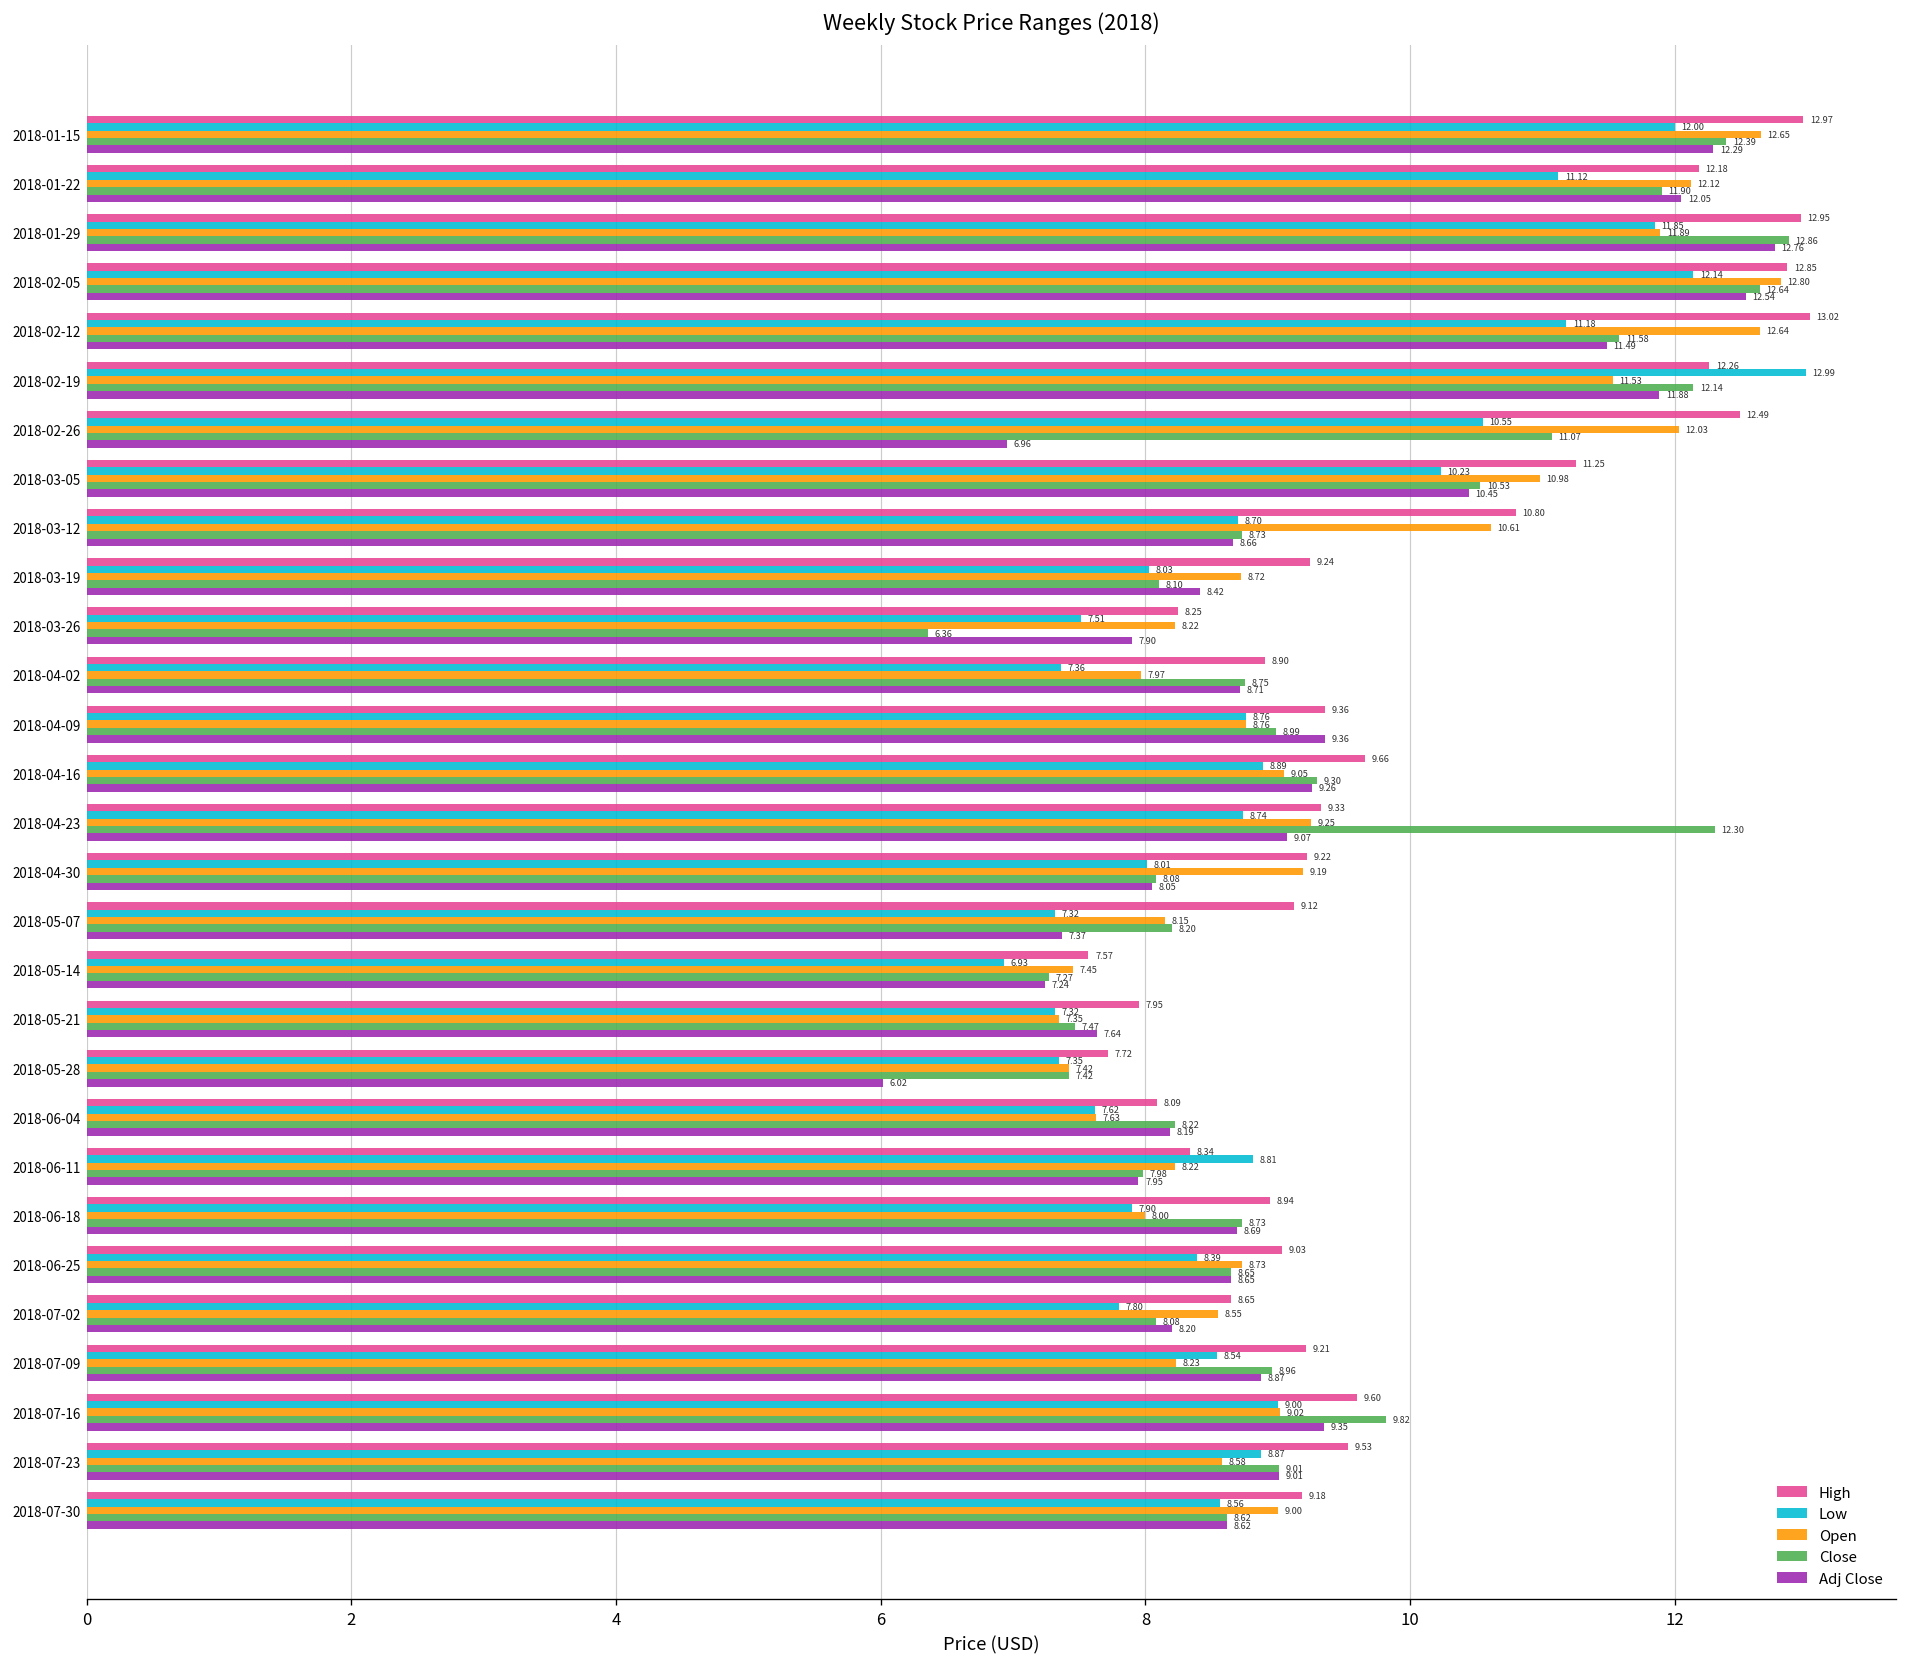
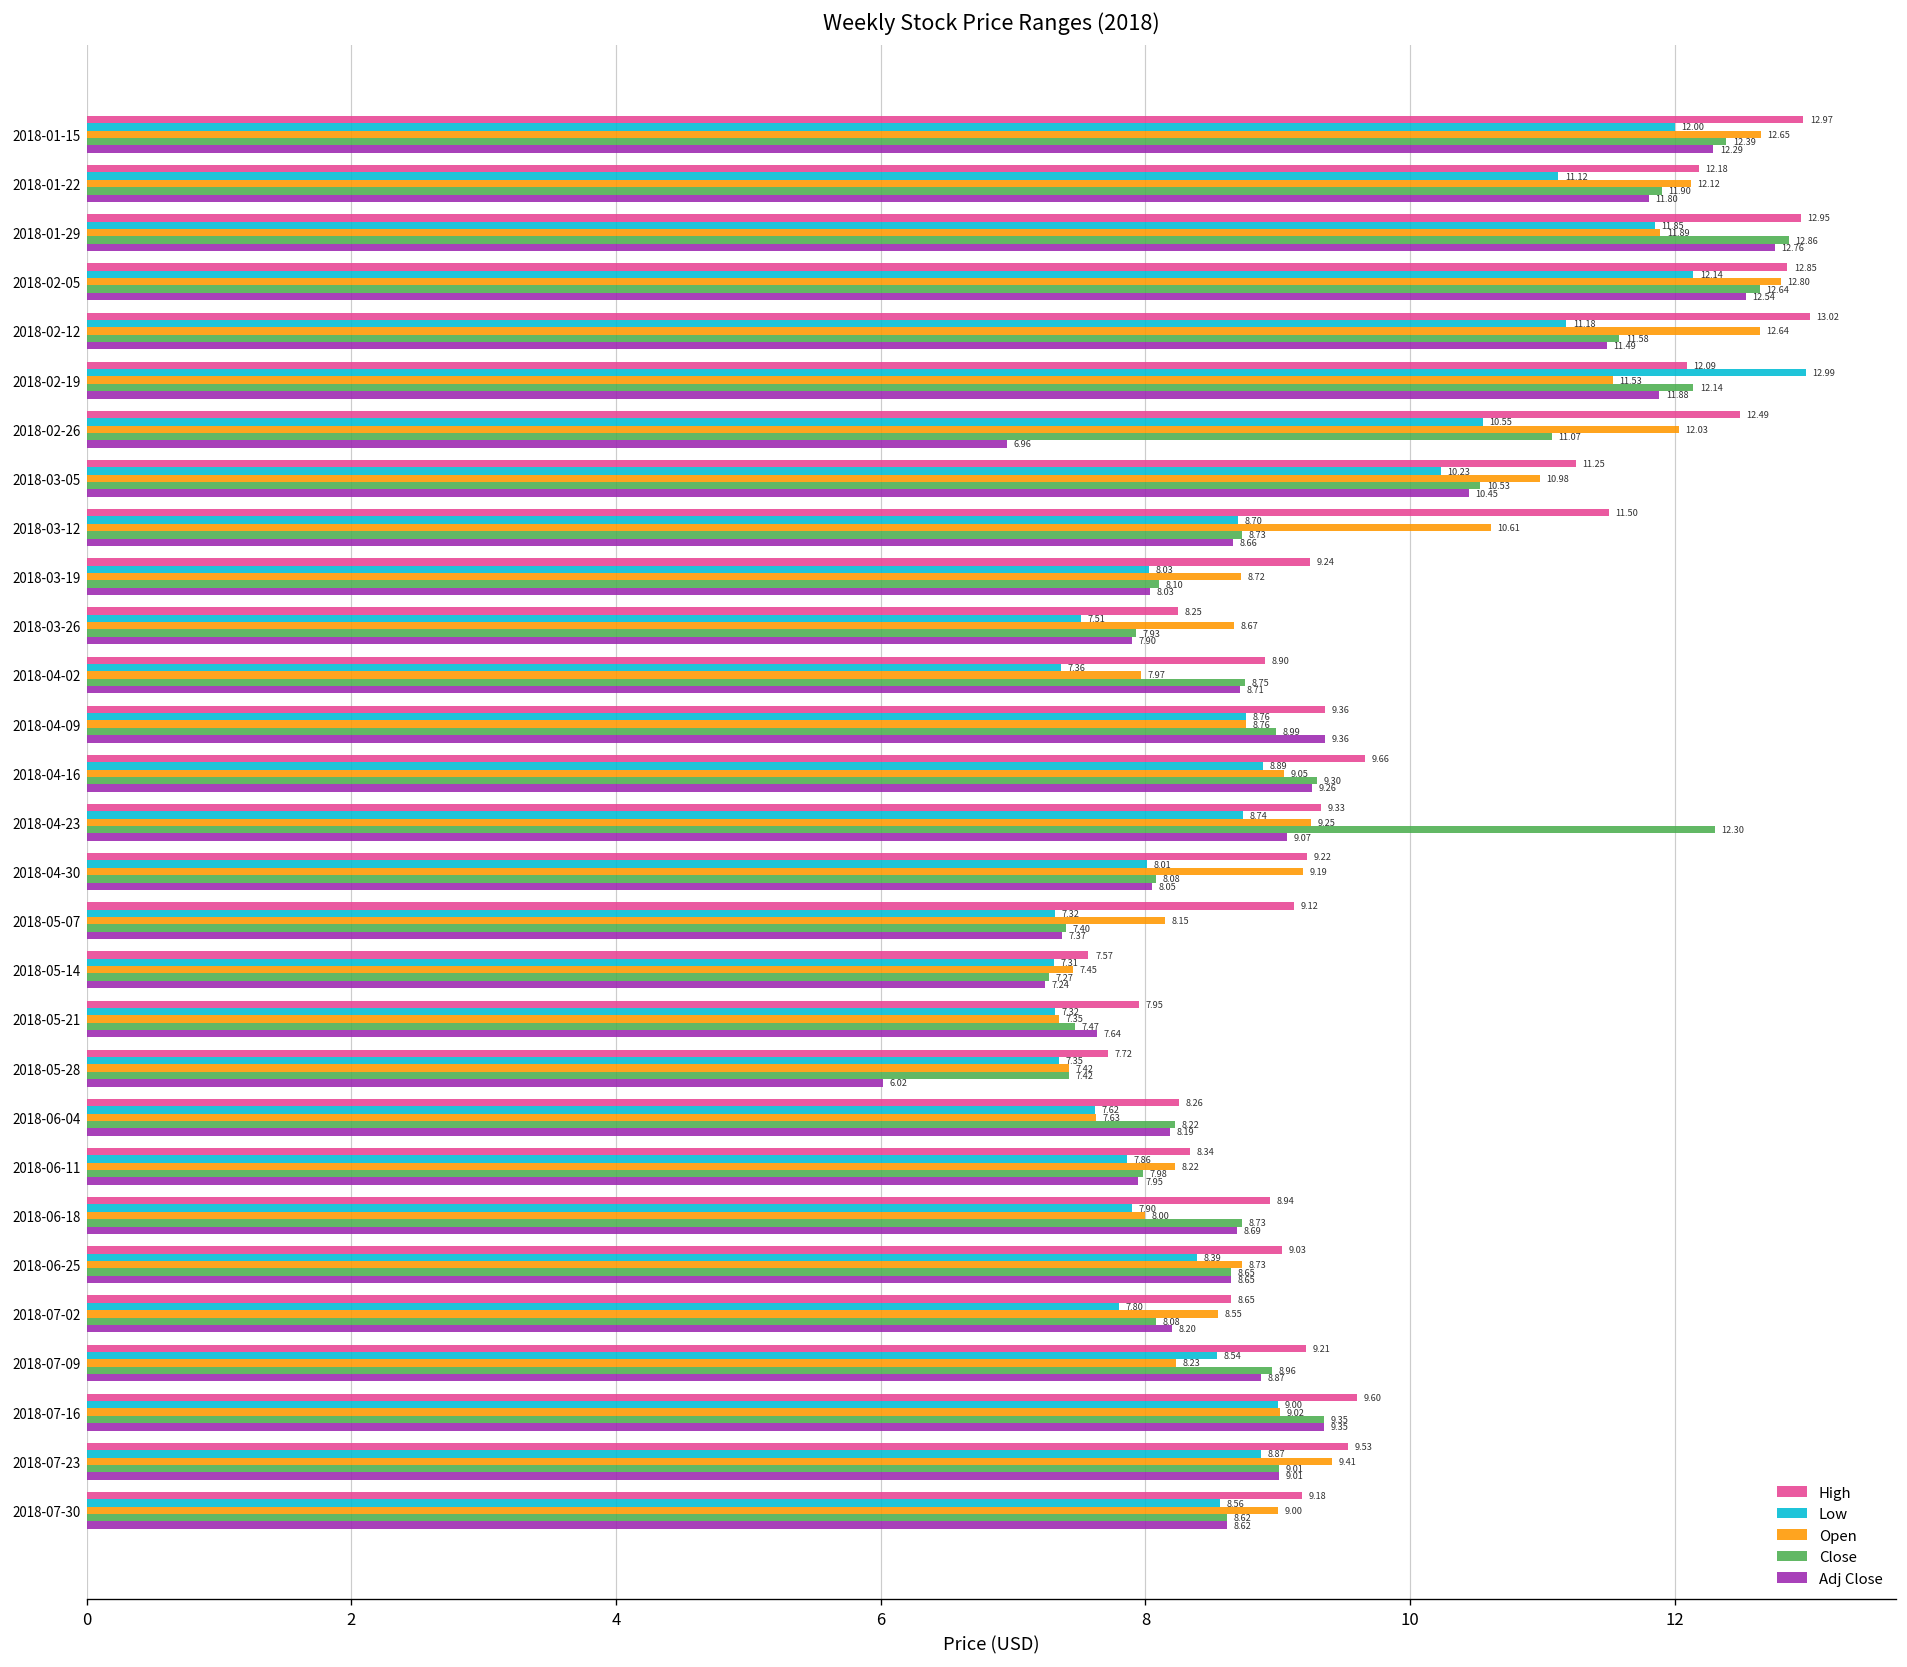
Adj Close, 2018-01-22: 12.05 -> 11.80
High, 2018-02-19: 12.26 -> 12.09
High, 2018-03-12: 10.80 -> 11.50
Adj Close, 2018-03-19: 8.42 -> 8.03
Open, 2018-03-26: 8.22 -> 8.67
Close, 2018-03-26: 6.36 -> 7.93
Close, 2018-05-07: 8.20 -> 7.40
Low, 2018-05-14: 6.93 -> 7.31
High, 2018-06-04: 8.09 -> 8.26
Low, 2018-06-11: 8.81 -> 7.86
Close, 2018-07-16: 9.82 -> 9.35
Open, 2018-07-23: 8.58 -> 9.41
